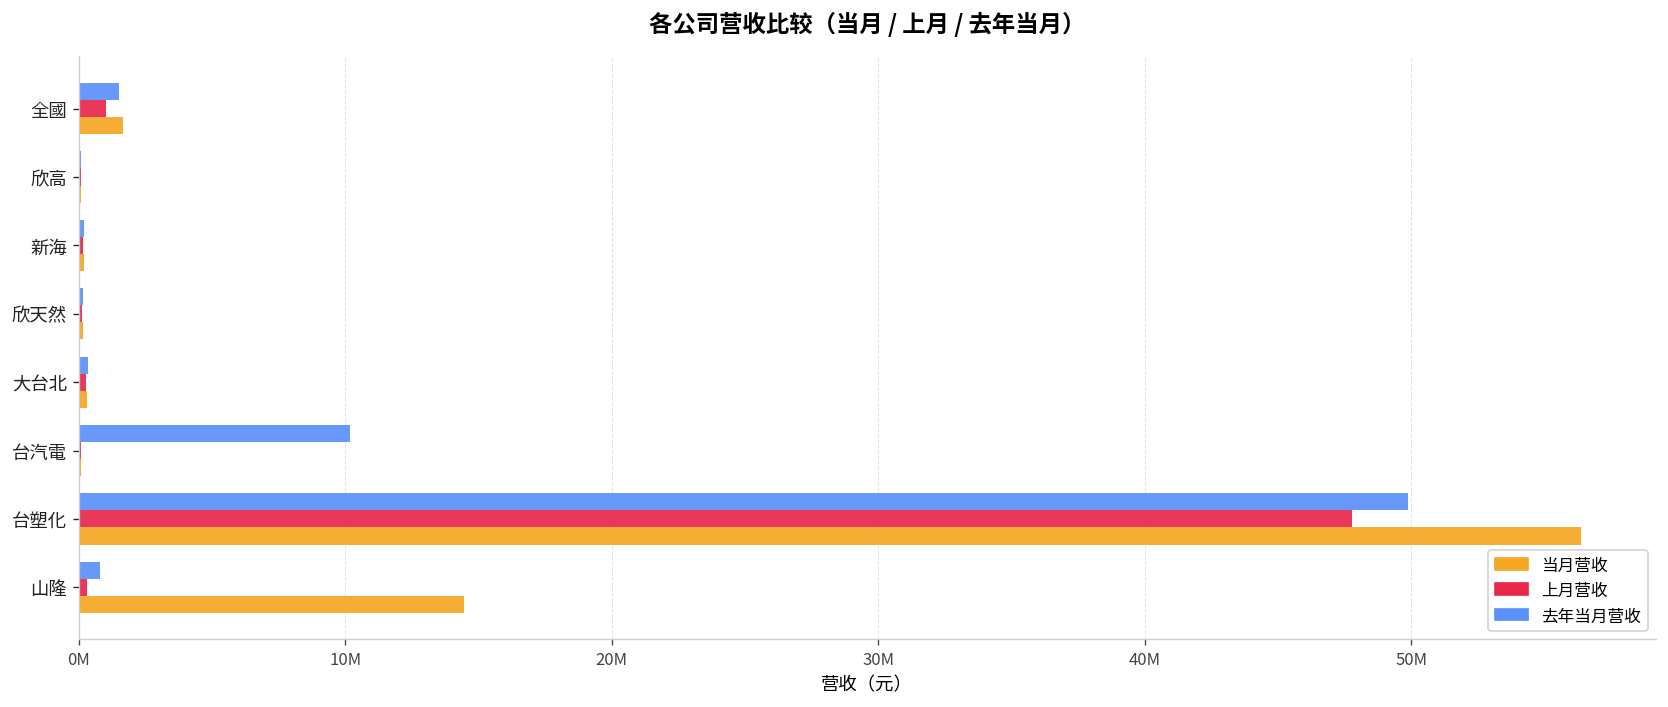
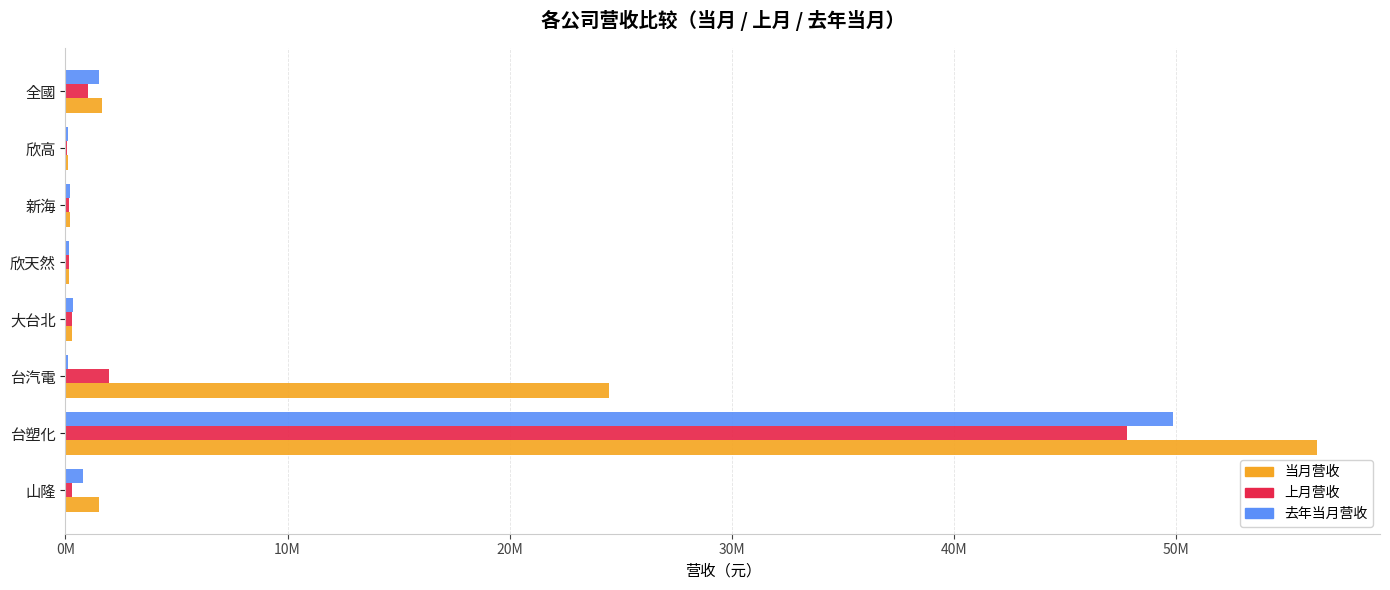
去年当月营收, 台汽電: 10200000 -> 100000
上月营收, 台汽電: 100000 -> 1900000
当月营收, 台汽電: 100000 -> 24500000
当月营收, 山隆: 14500000 -> 1500000
